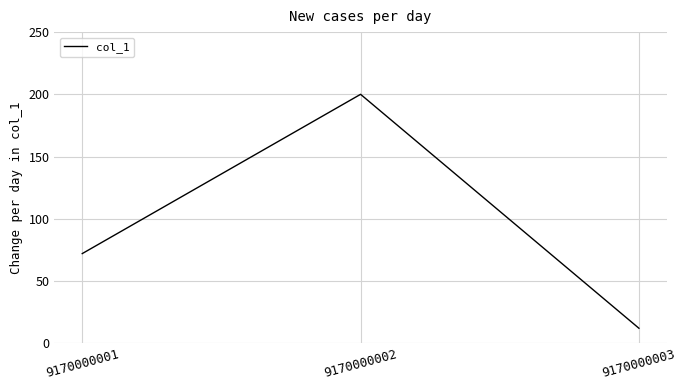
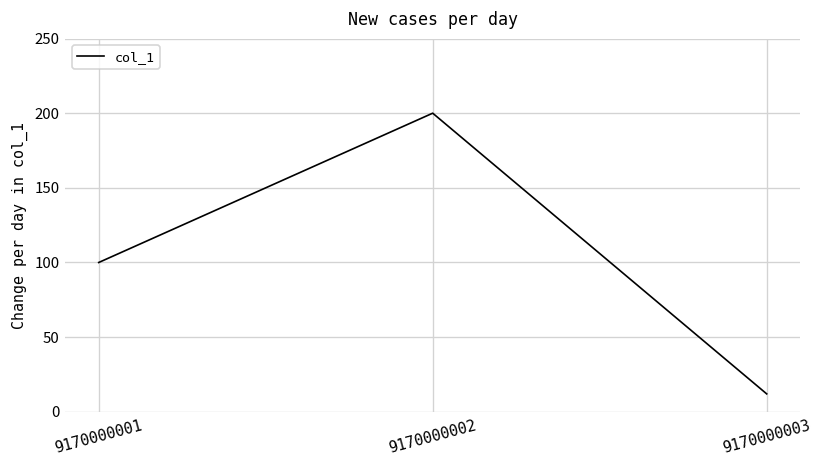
9170000001: 72 -> 100
